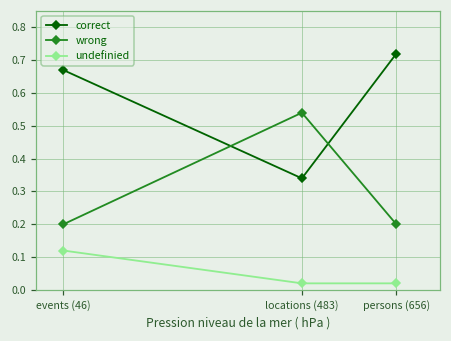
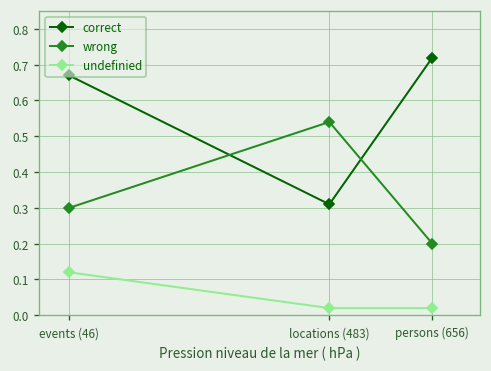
wrong, events (46): 0.2 -> 0.3
correct, locations (483): 0.34 -> 0.31
